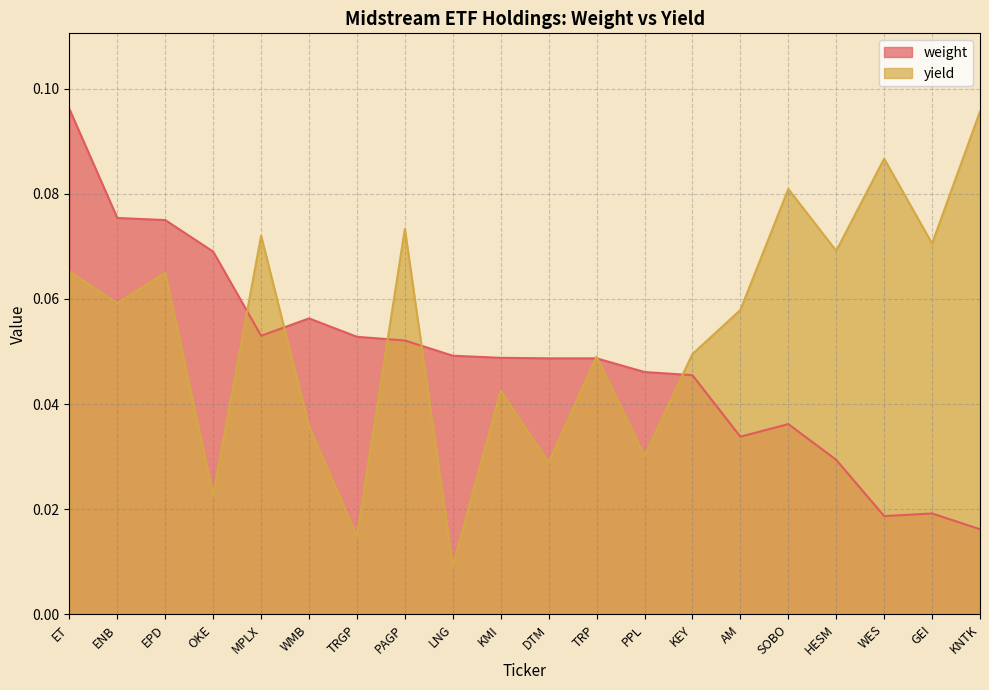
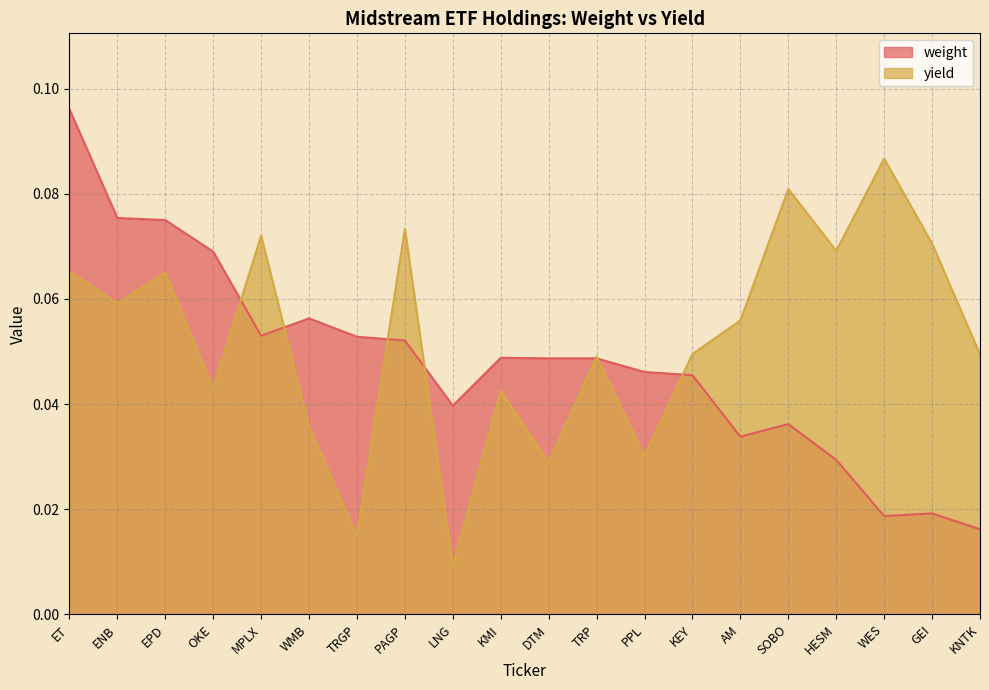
yield, OKE: 0.023 -> 0.043
weight, LNG: 0.049 -> 0.040
yield, AM: 0.058 -> 0.056
yield, KNTK: 0.096 -> 0.049
